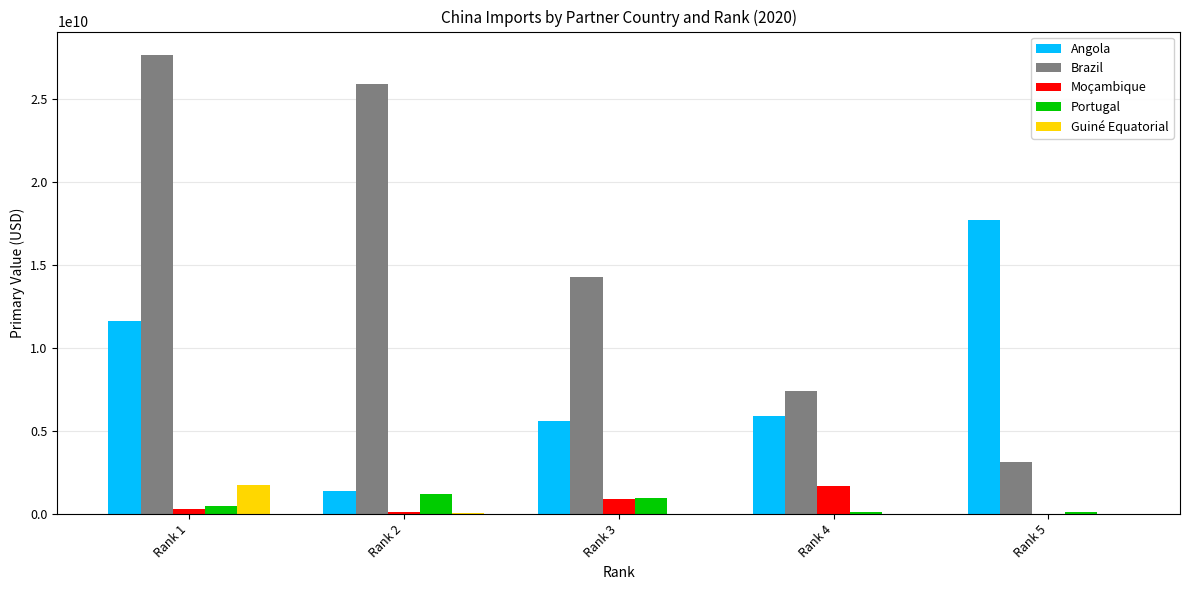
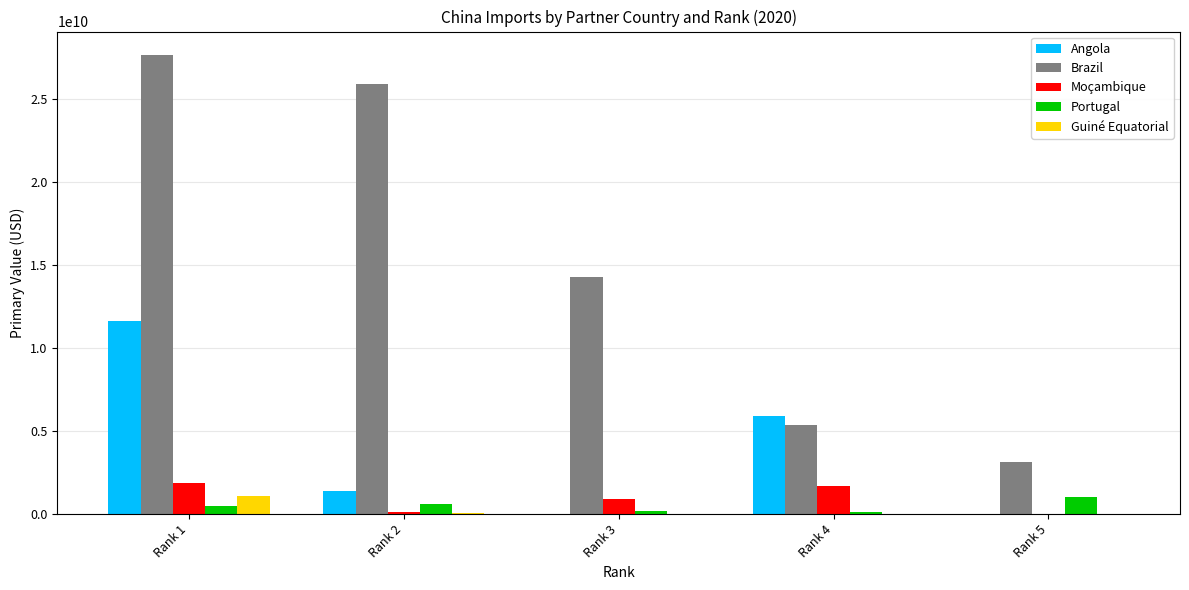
Moçambique, Rank 1: 300000000 -> 1900000000
Guiné Equatorial, Rank 1: 1800000000 -> 1100000000
Portugal, Rank 2: 1200000000 -> 600000000
Angola, Rank 3: 5600000000 -> 0
Portugal, Rank 3: 1000000000 -> 200000000
Brazil, Rank 4: 7400000000 -> 5300000000
Angola, Rank 5: 17700000000 -> 0
Portugal, Rank 5: 100000000 -> 1000000000
